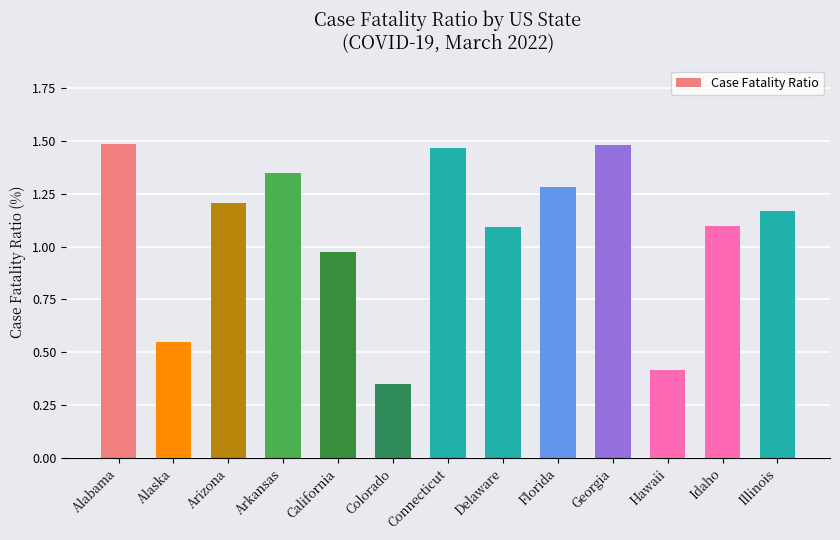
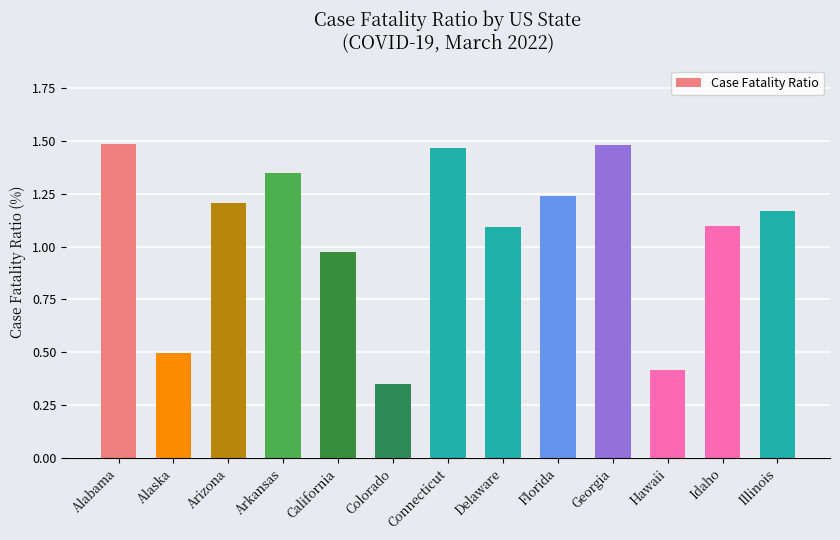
Alaska: 0.55 -> 0.50
Florida: 1.28 -> 1.24
